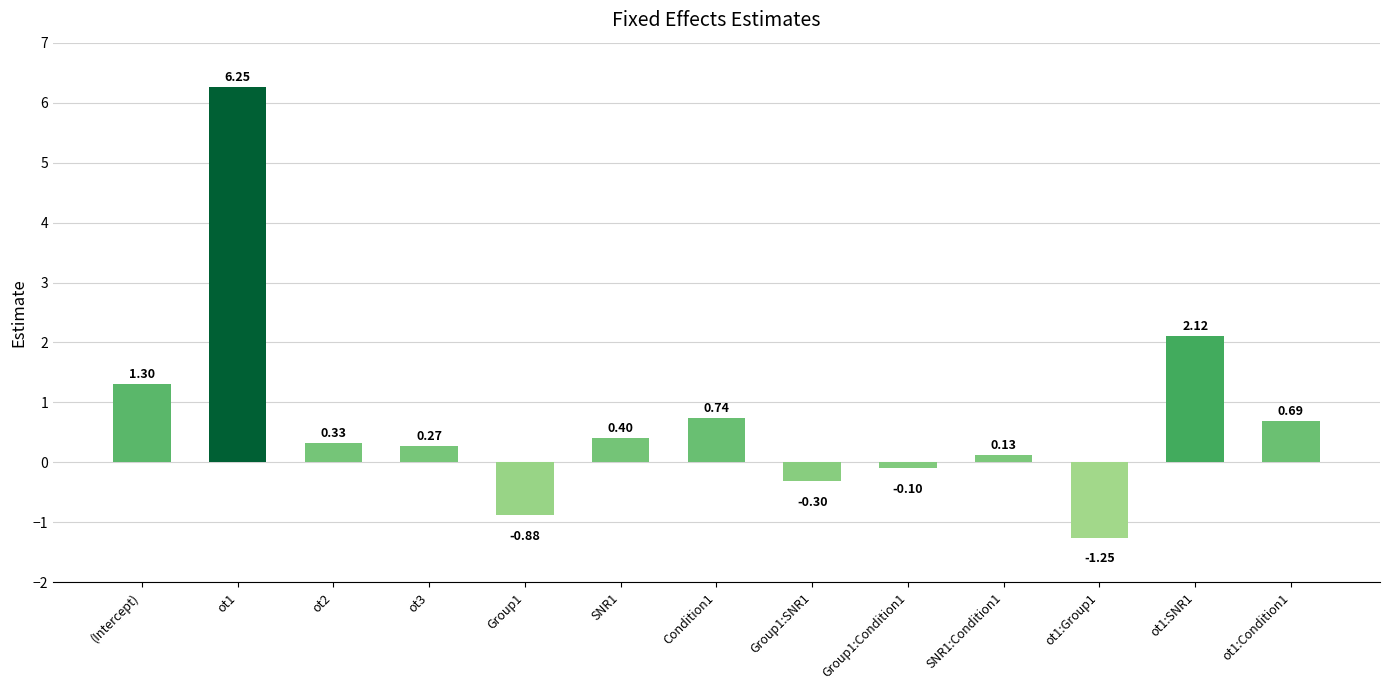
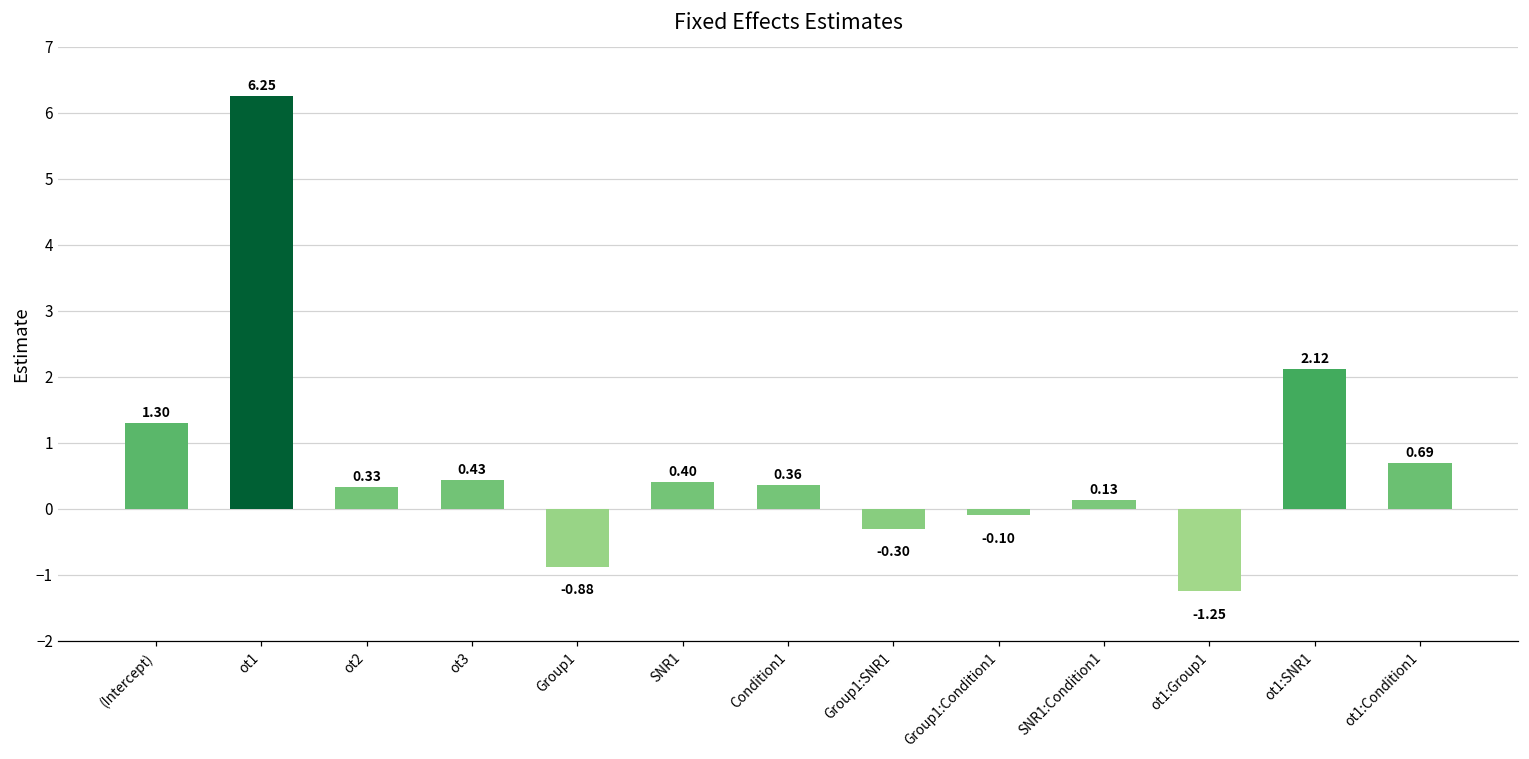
ot3: 0.27 -> 0.43
Condition1: 0.74 -> 0.36
